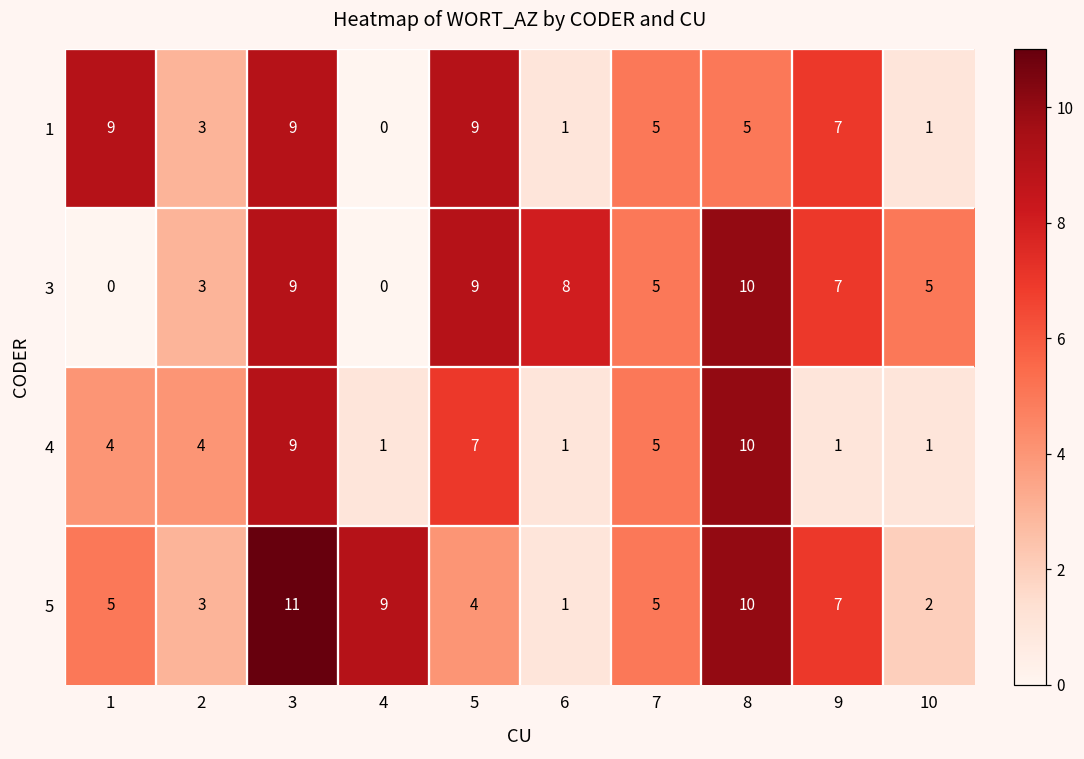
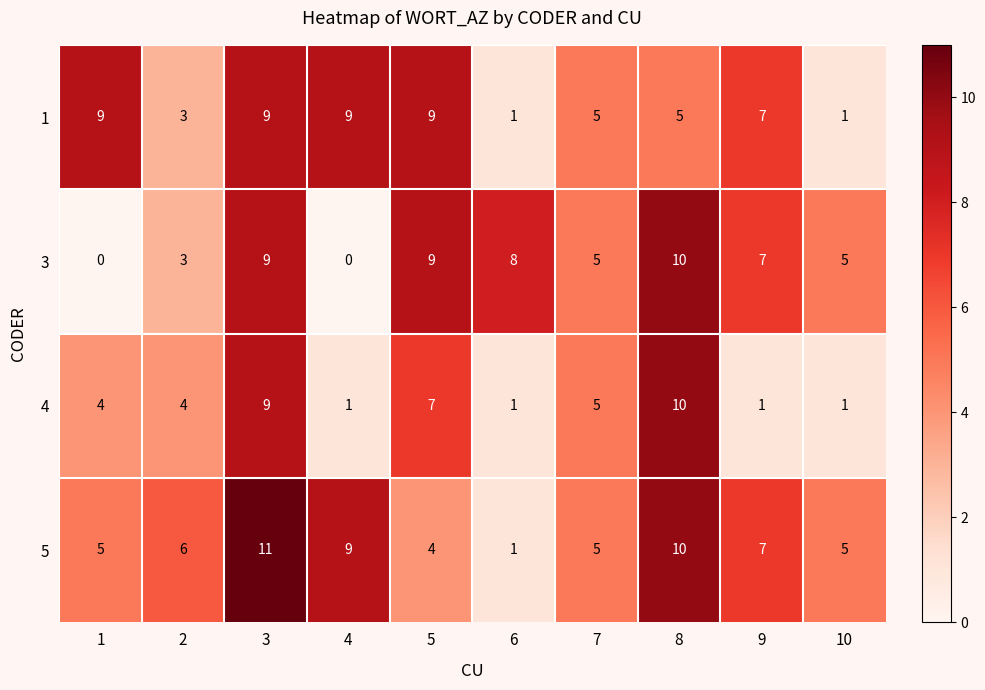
1, 4: 0 -> 9
5, 2: 3 -> 6
5, 10: 2 -> 5
